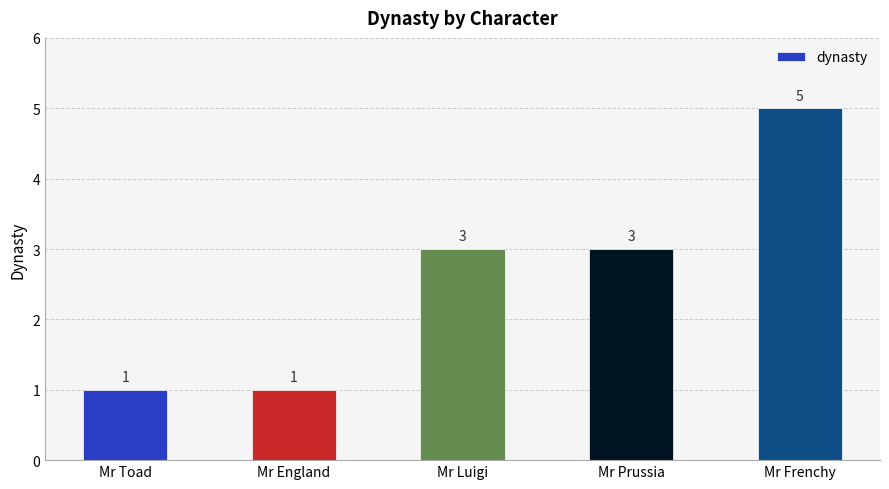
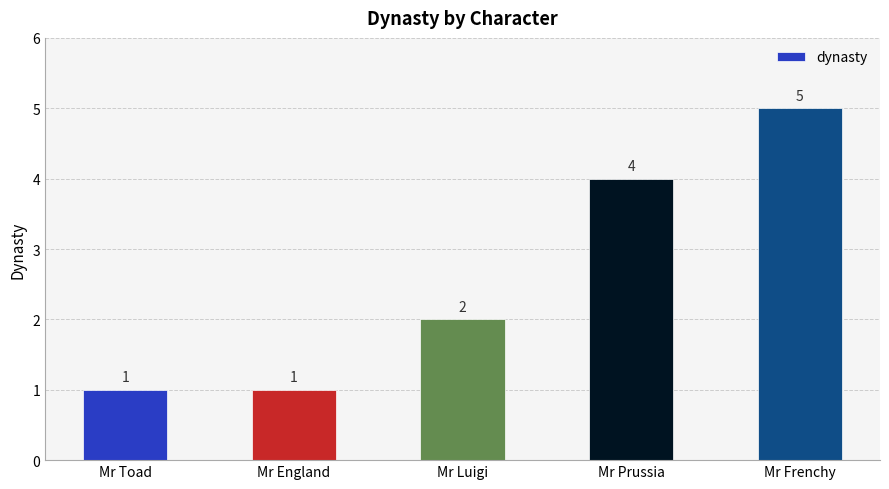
Mr Luigi: 3 -> 2
Mr Prussia: 3 -> 4
